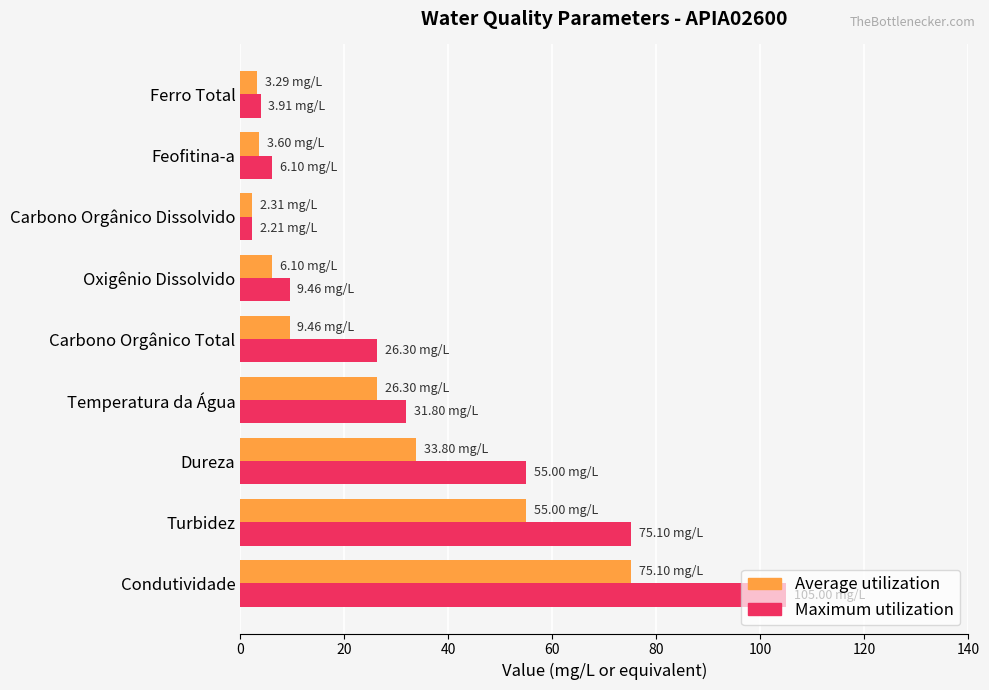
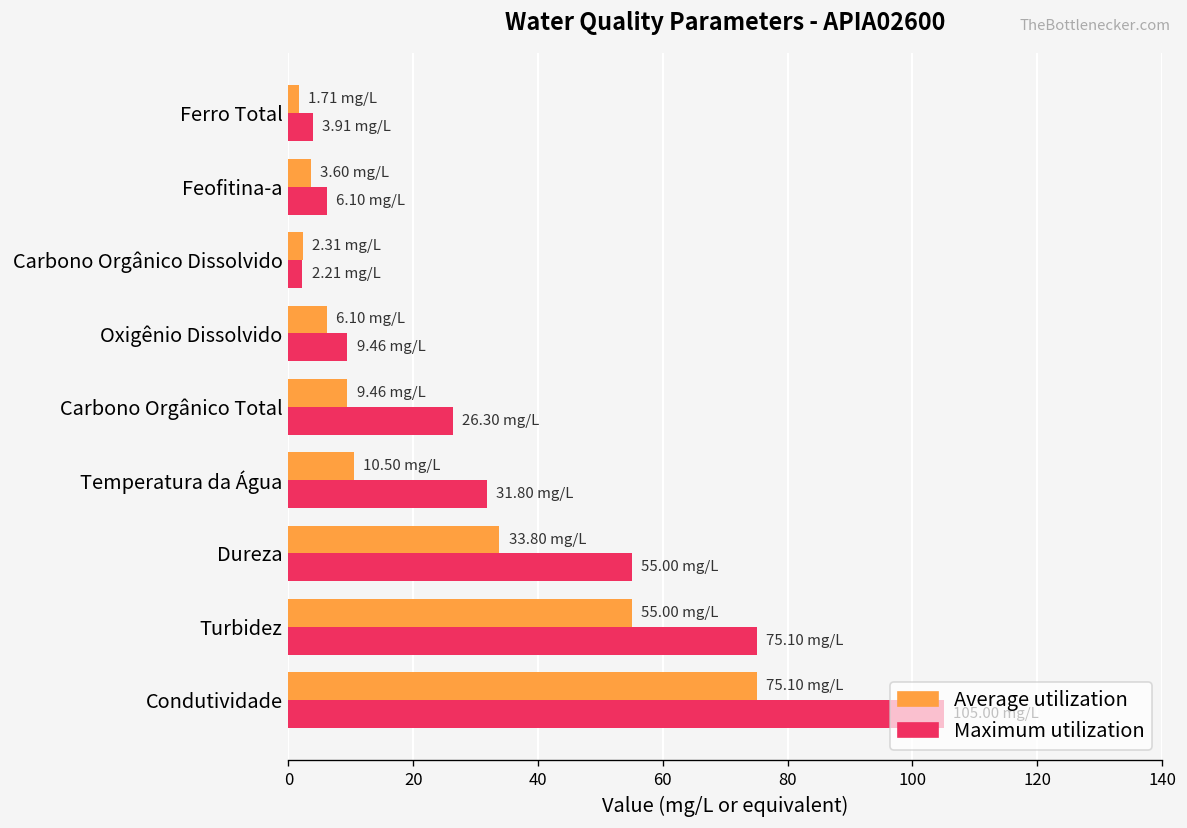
Average utilization, Ferro Total: 3.29 -> 1.71
Average utilization, Temperatura da Água: 26.30 -> 10.50
